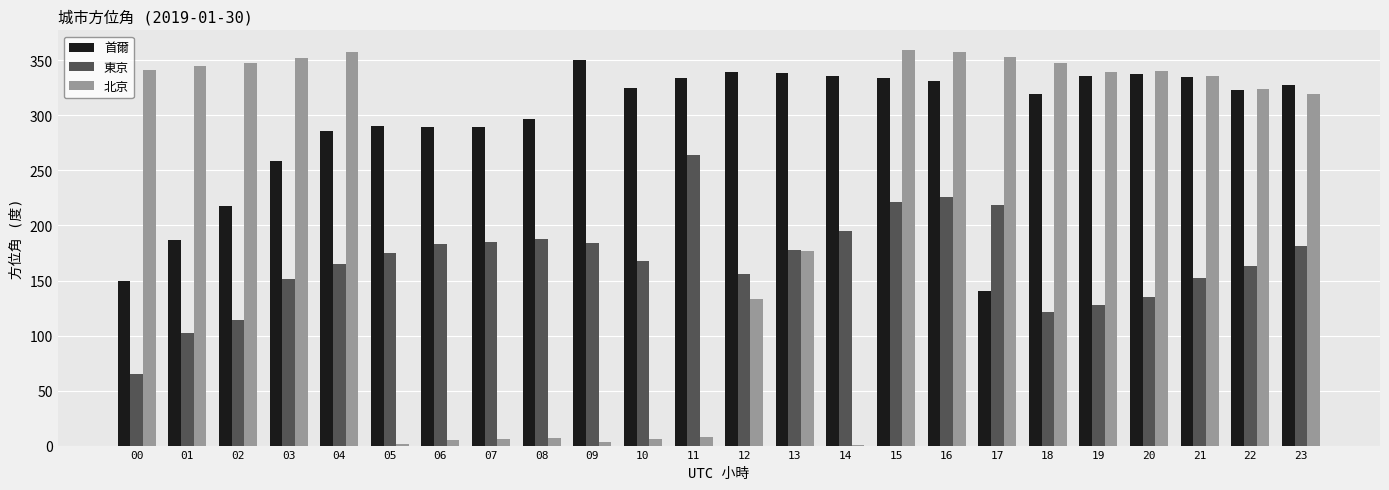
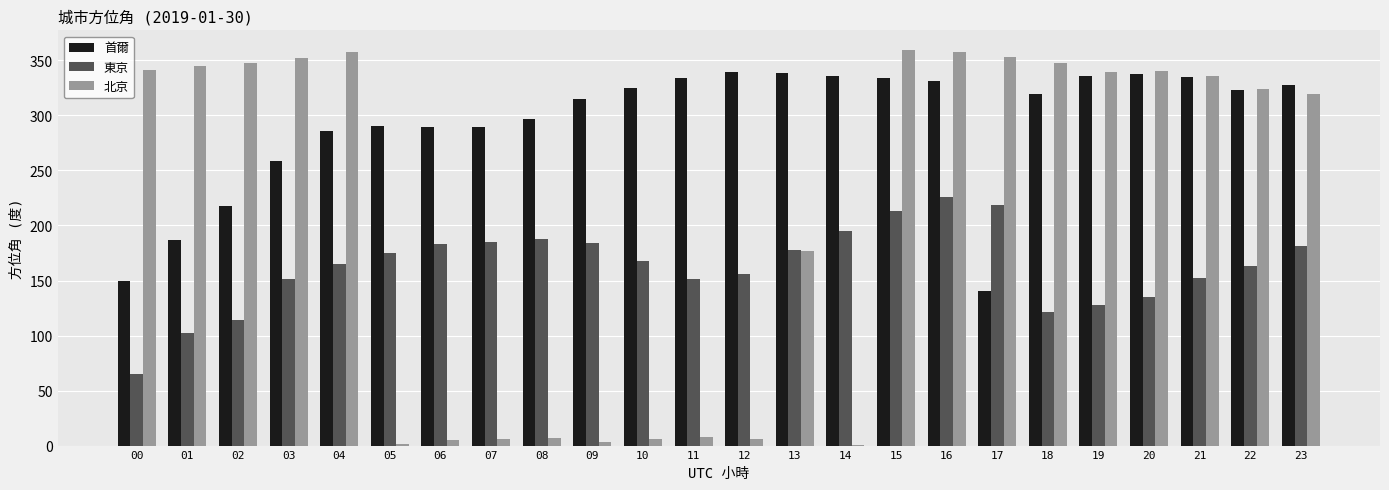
首爾, 09: 351 -> 315
東京, 11: 264 -> 152
北京, 12: 133 -> 6
東京, 15: 222 -> 213
